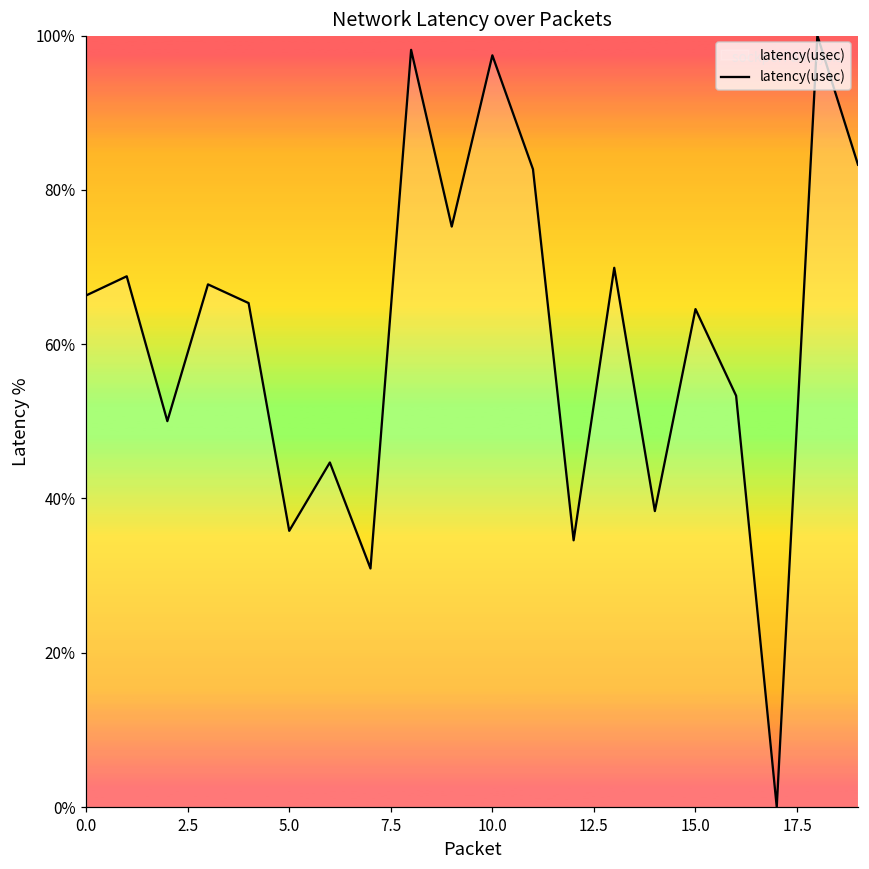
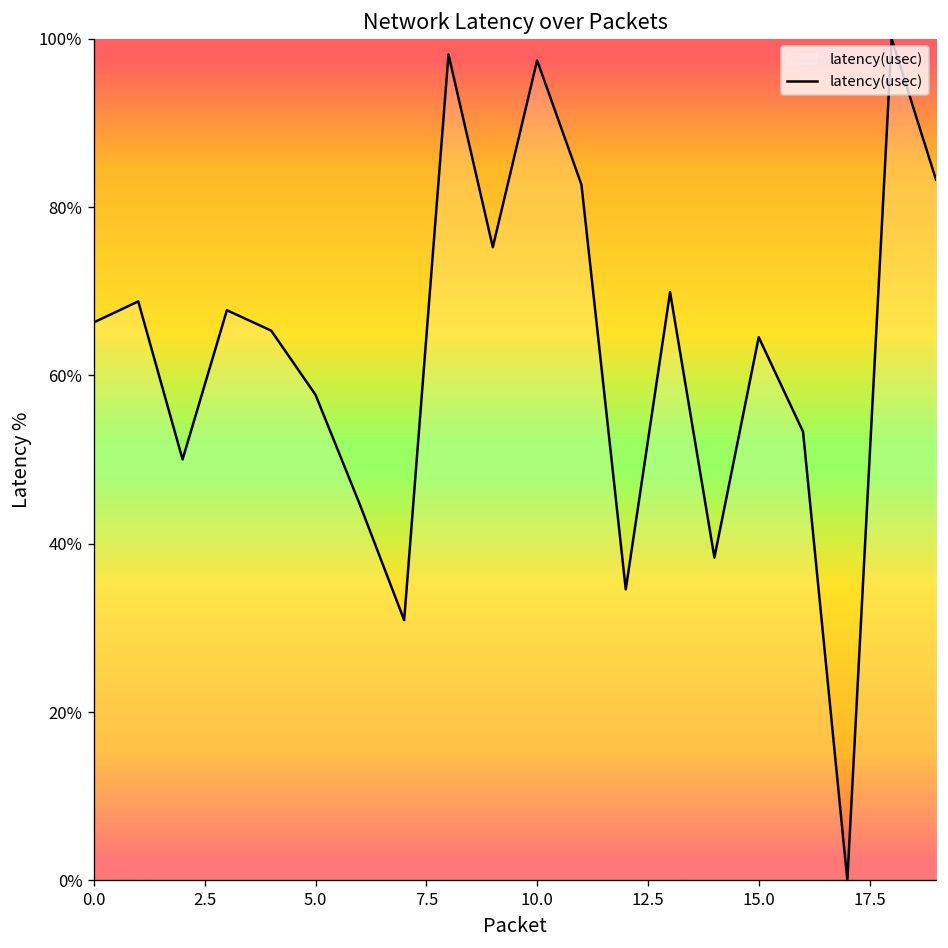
5.0: 36% -> 58%
